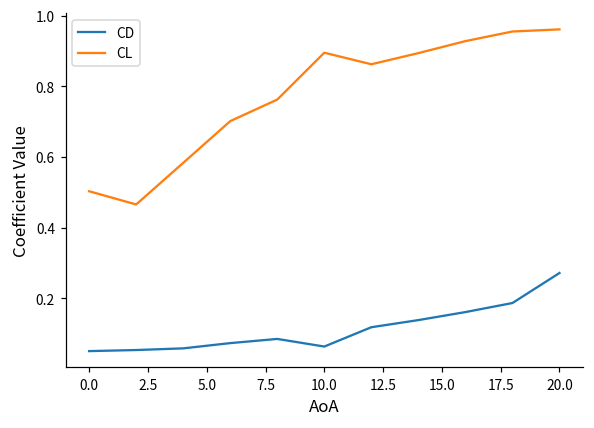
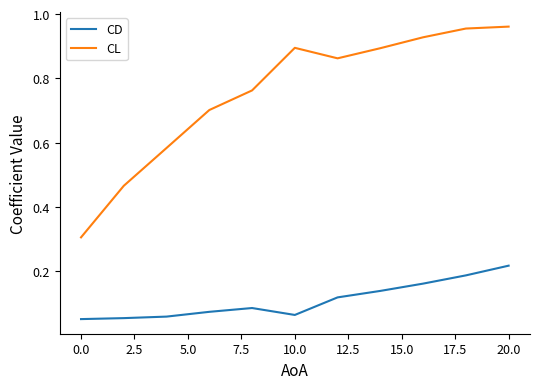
CL, 0.0: 0.50 -> 0.31
CD, 20.0: 0.27 -> 0.22
